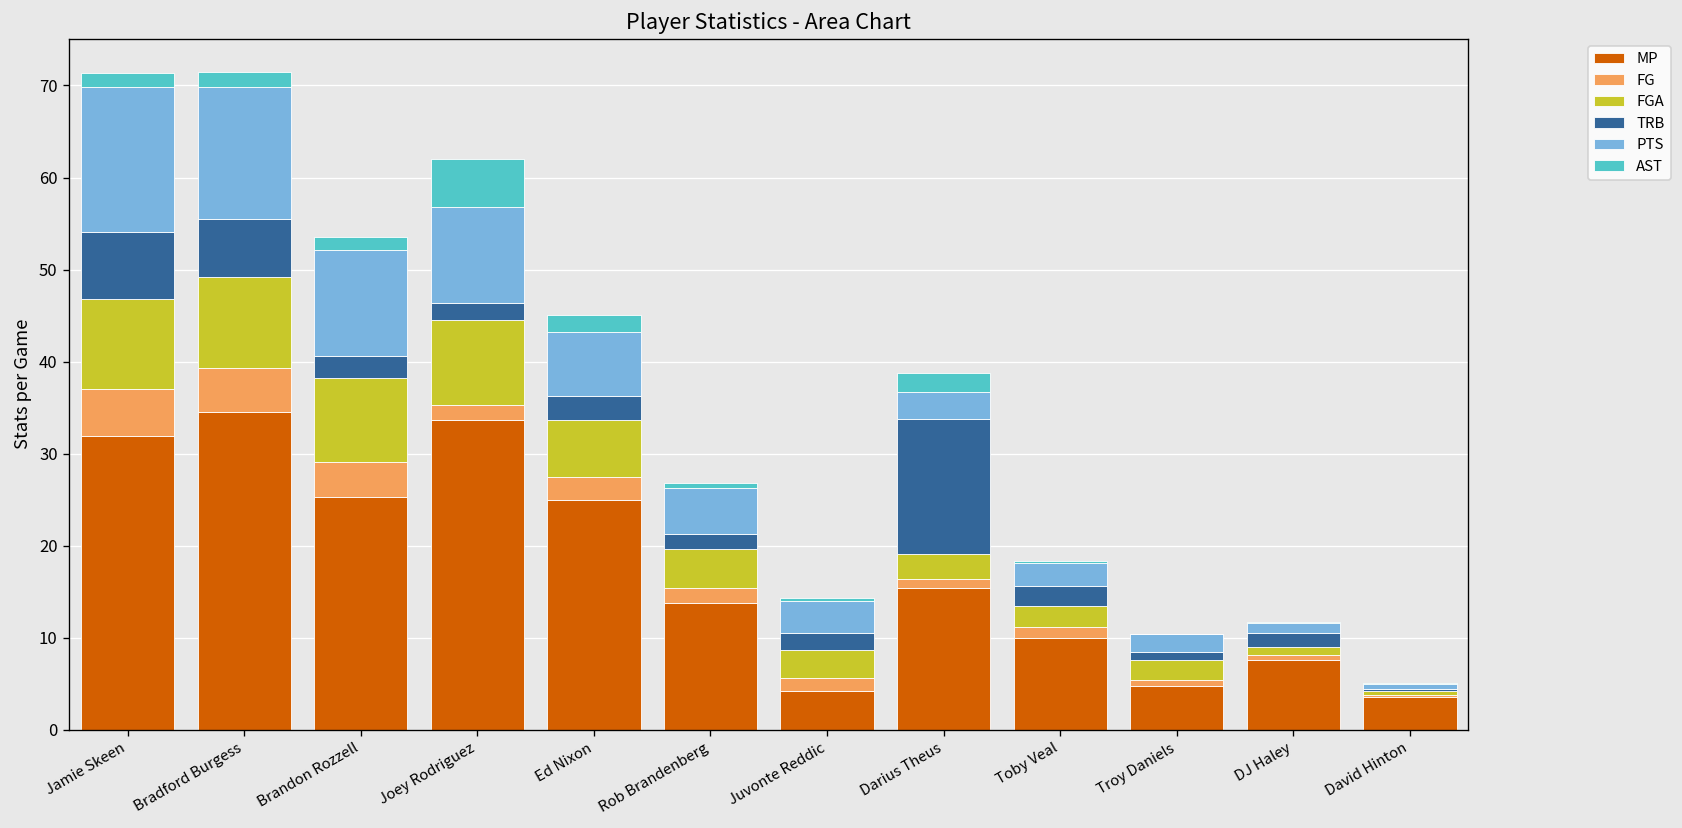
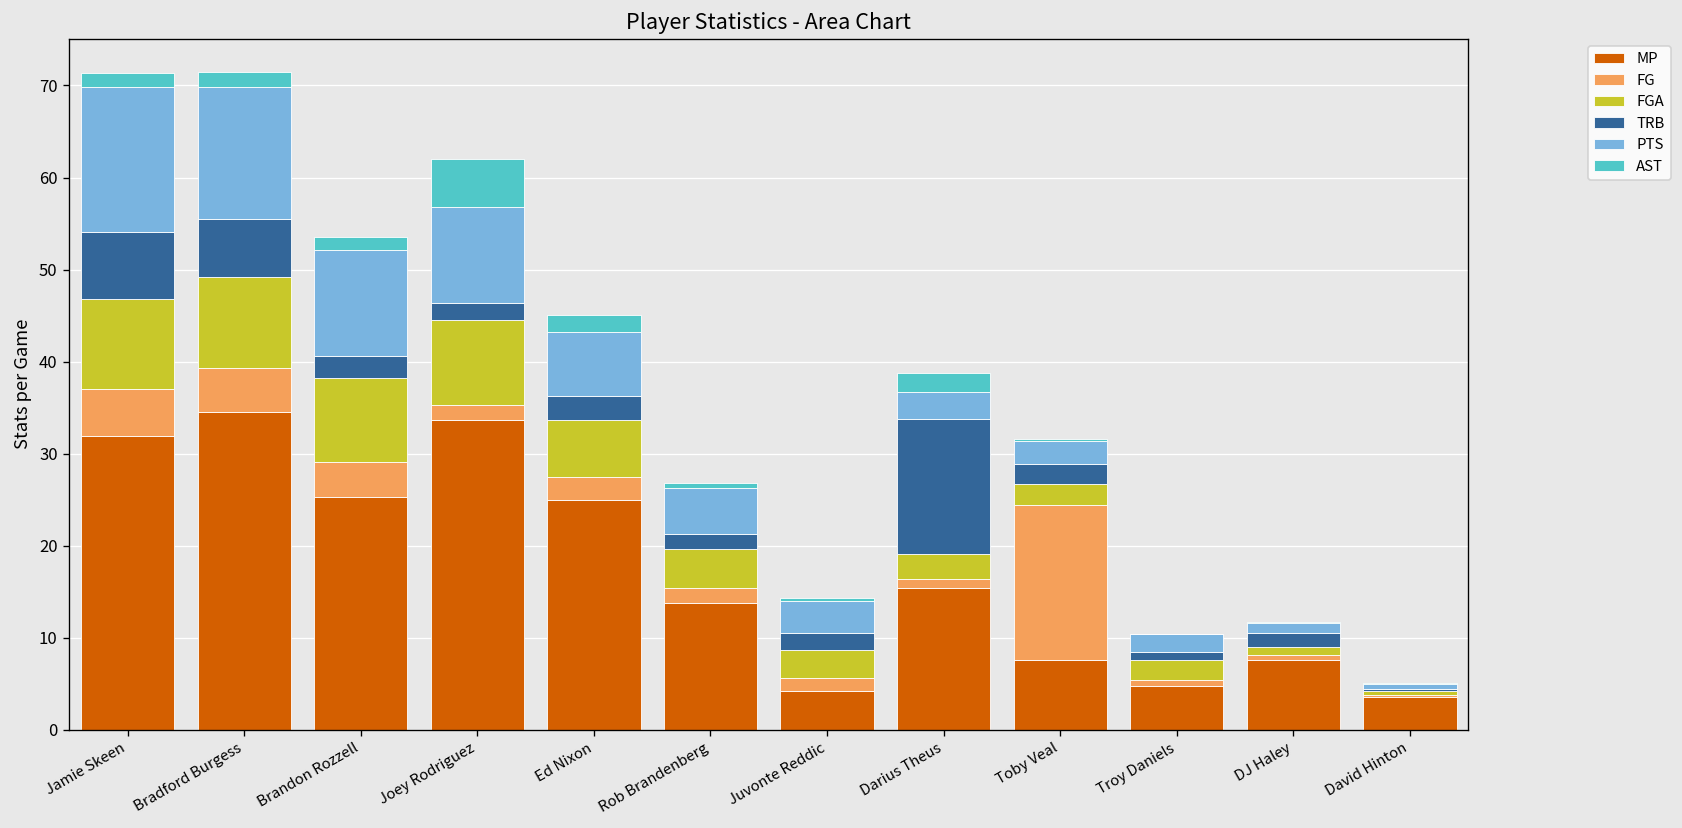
MP, Toby Veal: 10 -> 8
FG, Toby Veal: 1 -> 17
